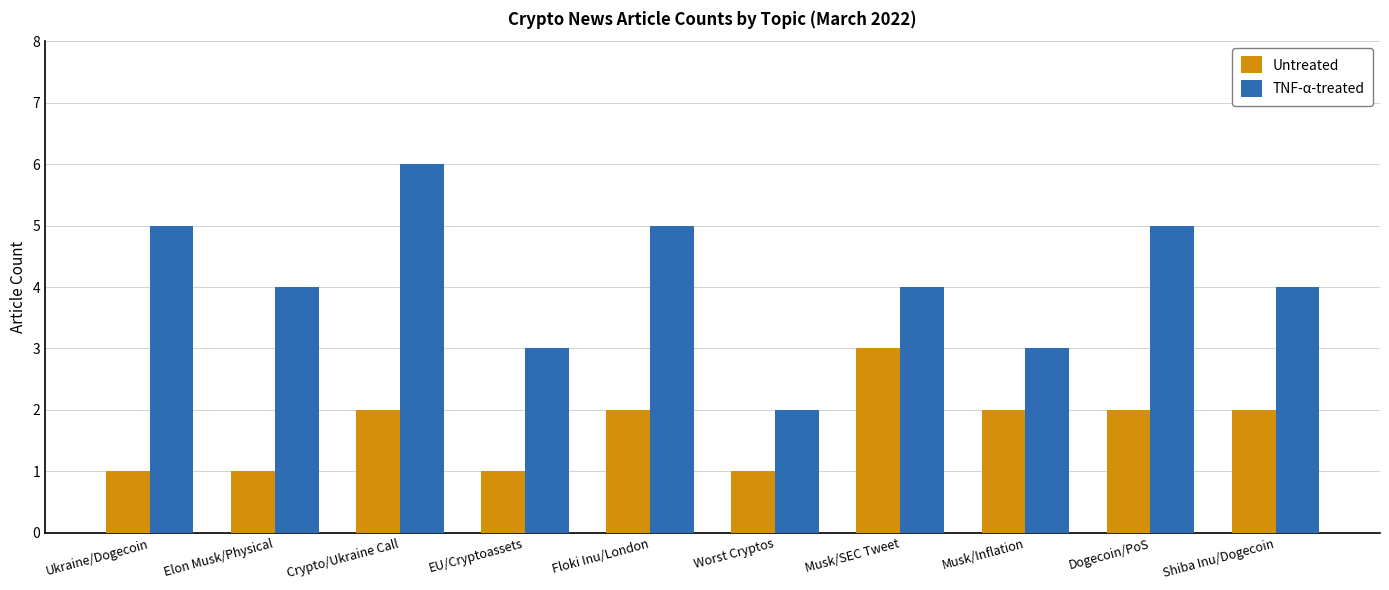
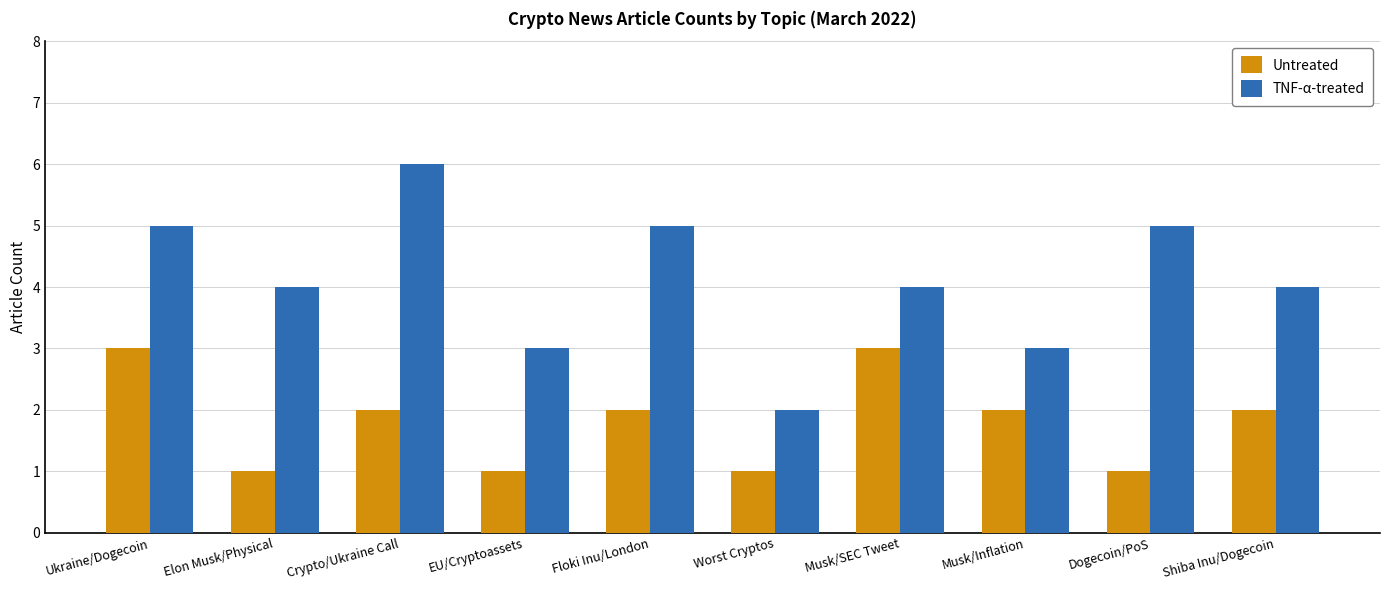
Untreated, Ukraine/Dogecoin: 1 -> 3
Untreated, Dogecoin/PoS: 2 -> 1
